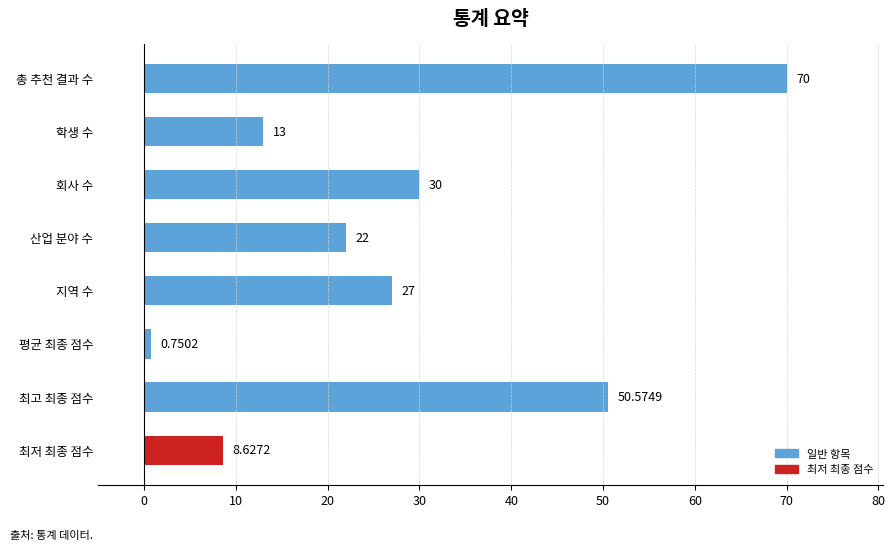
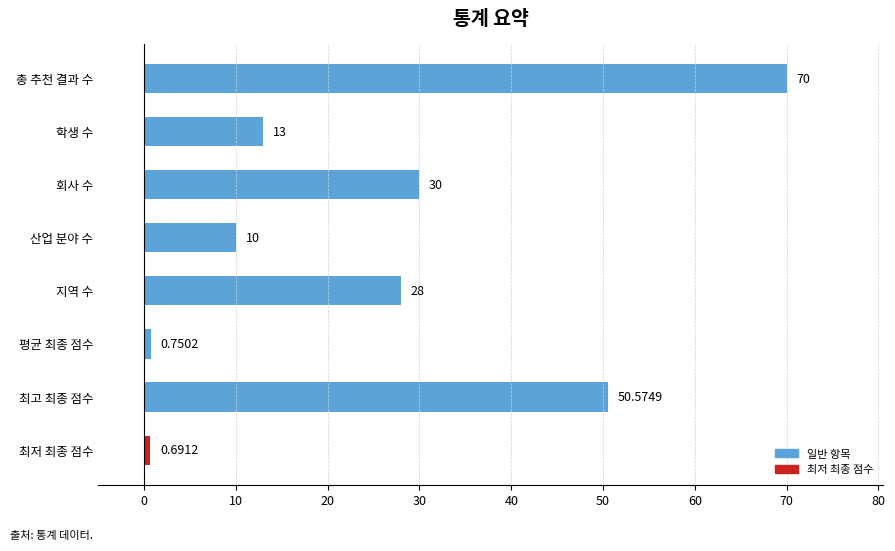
산업 분야 수: 22 -> 10
지역 수: 27 -> 28
최저 최종 점수: 8.6272 -> 0.6912
